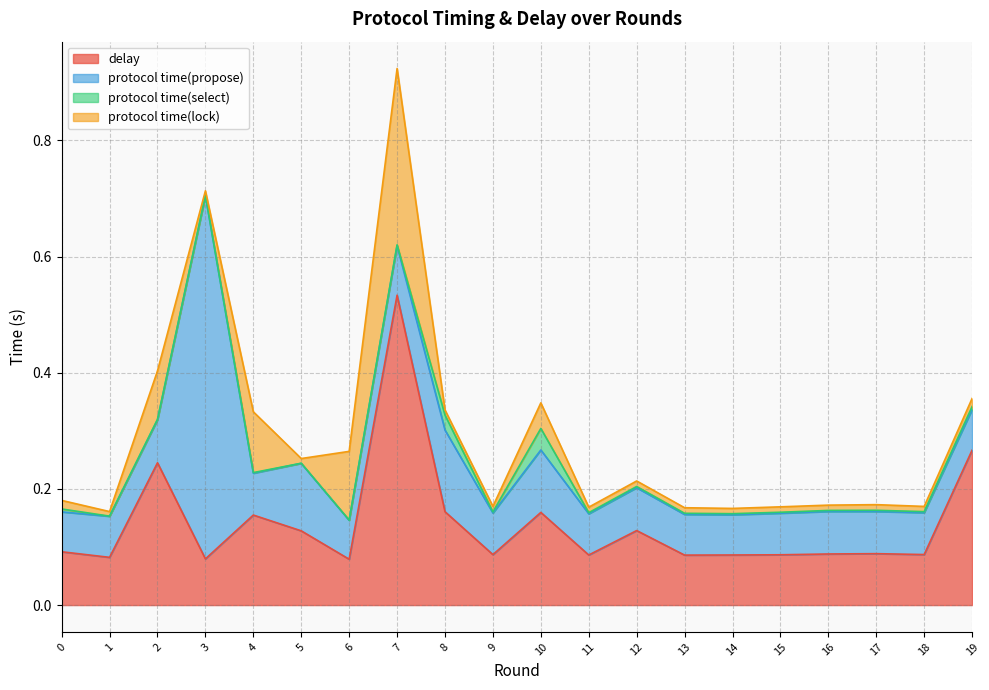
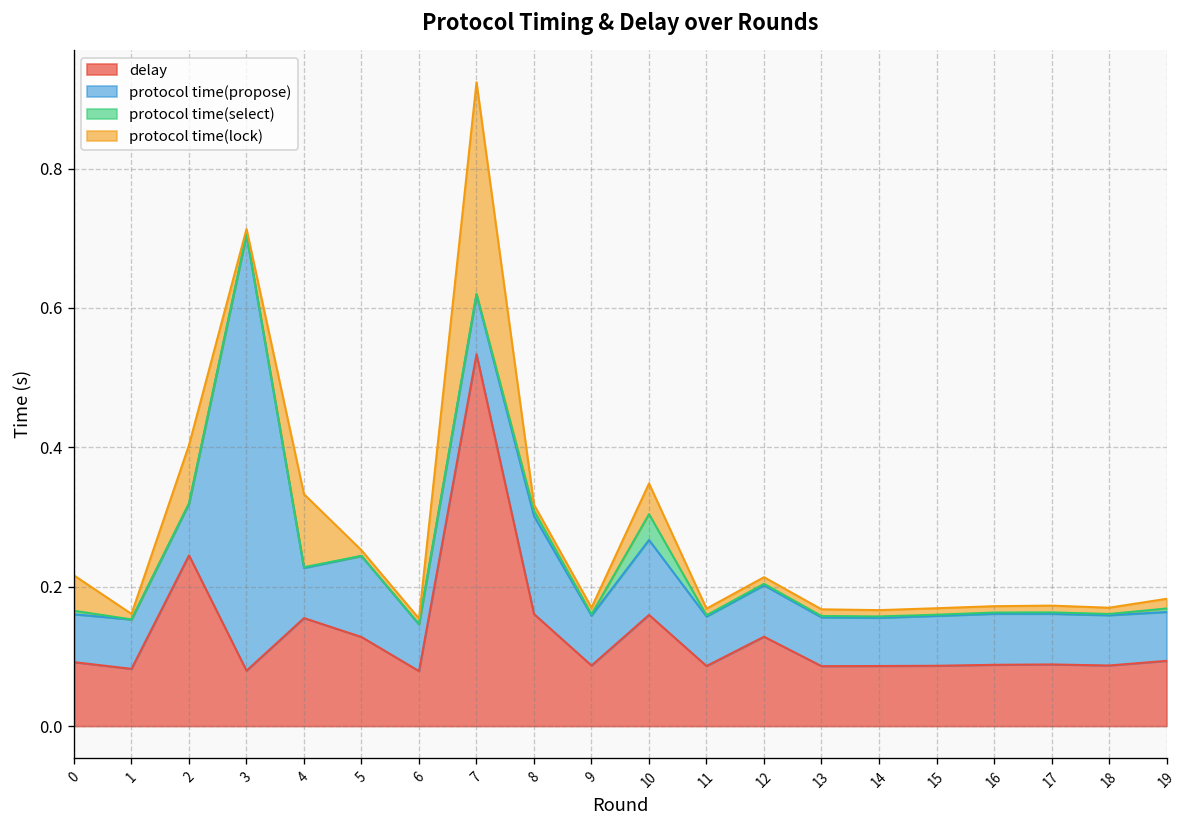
protocol time(lock), 0: 0.01 -> 0.05
protocol time(lock), 6: 0.12 -> 0.01
protocol time(select), 8: 0.03 -> 0.01
delay, 19: 0.27 -> 0.09
